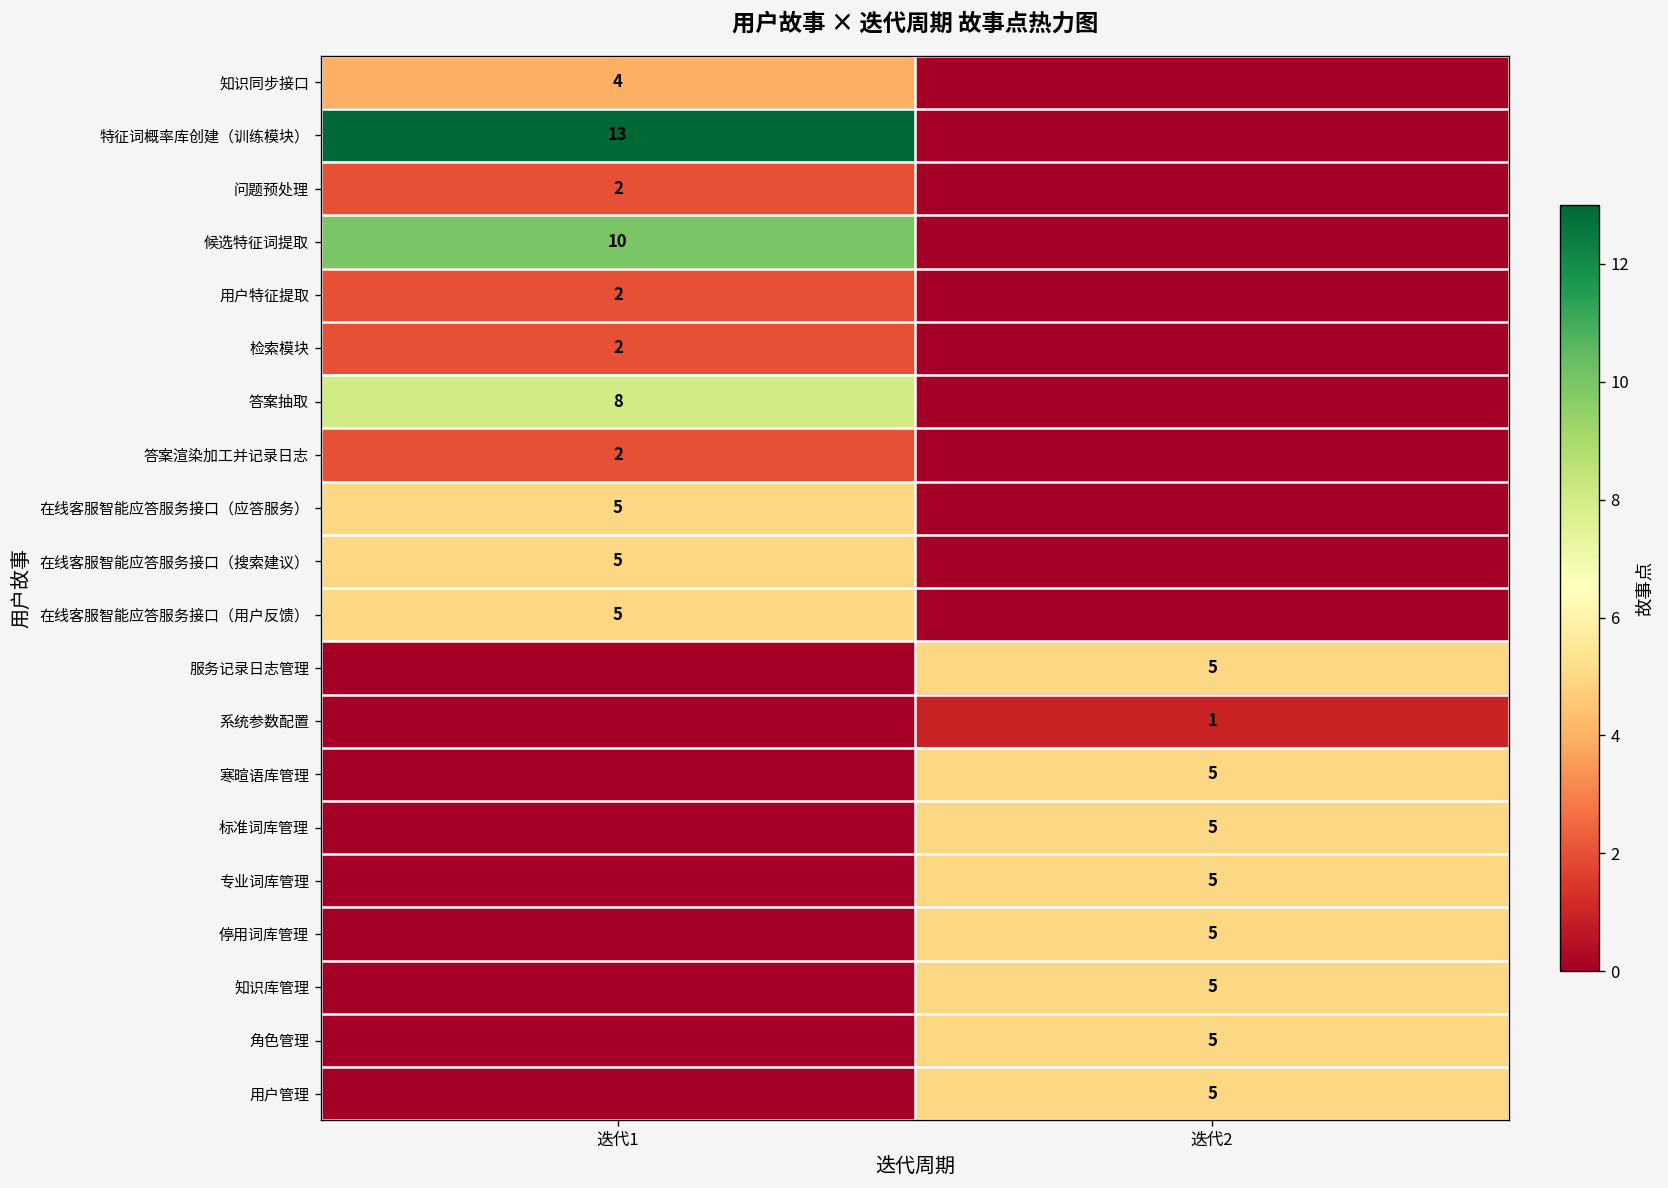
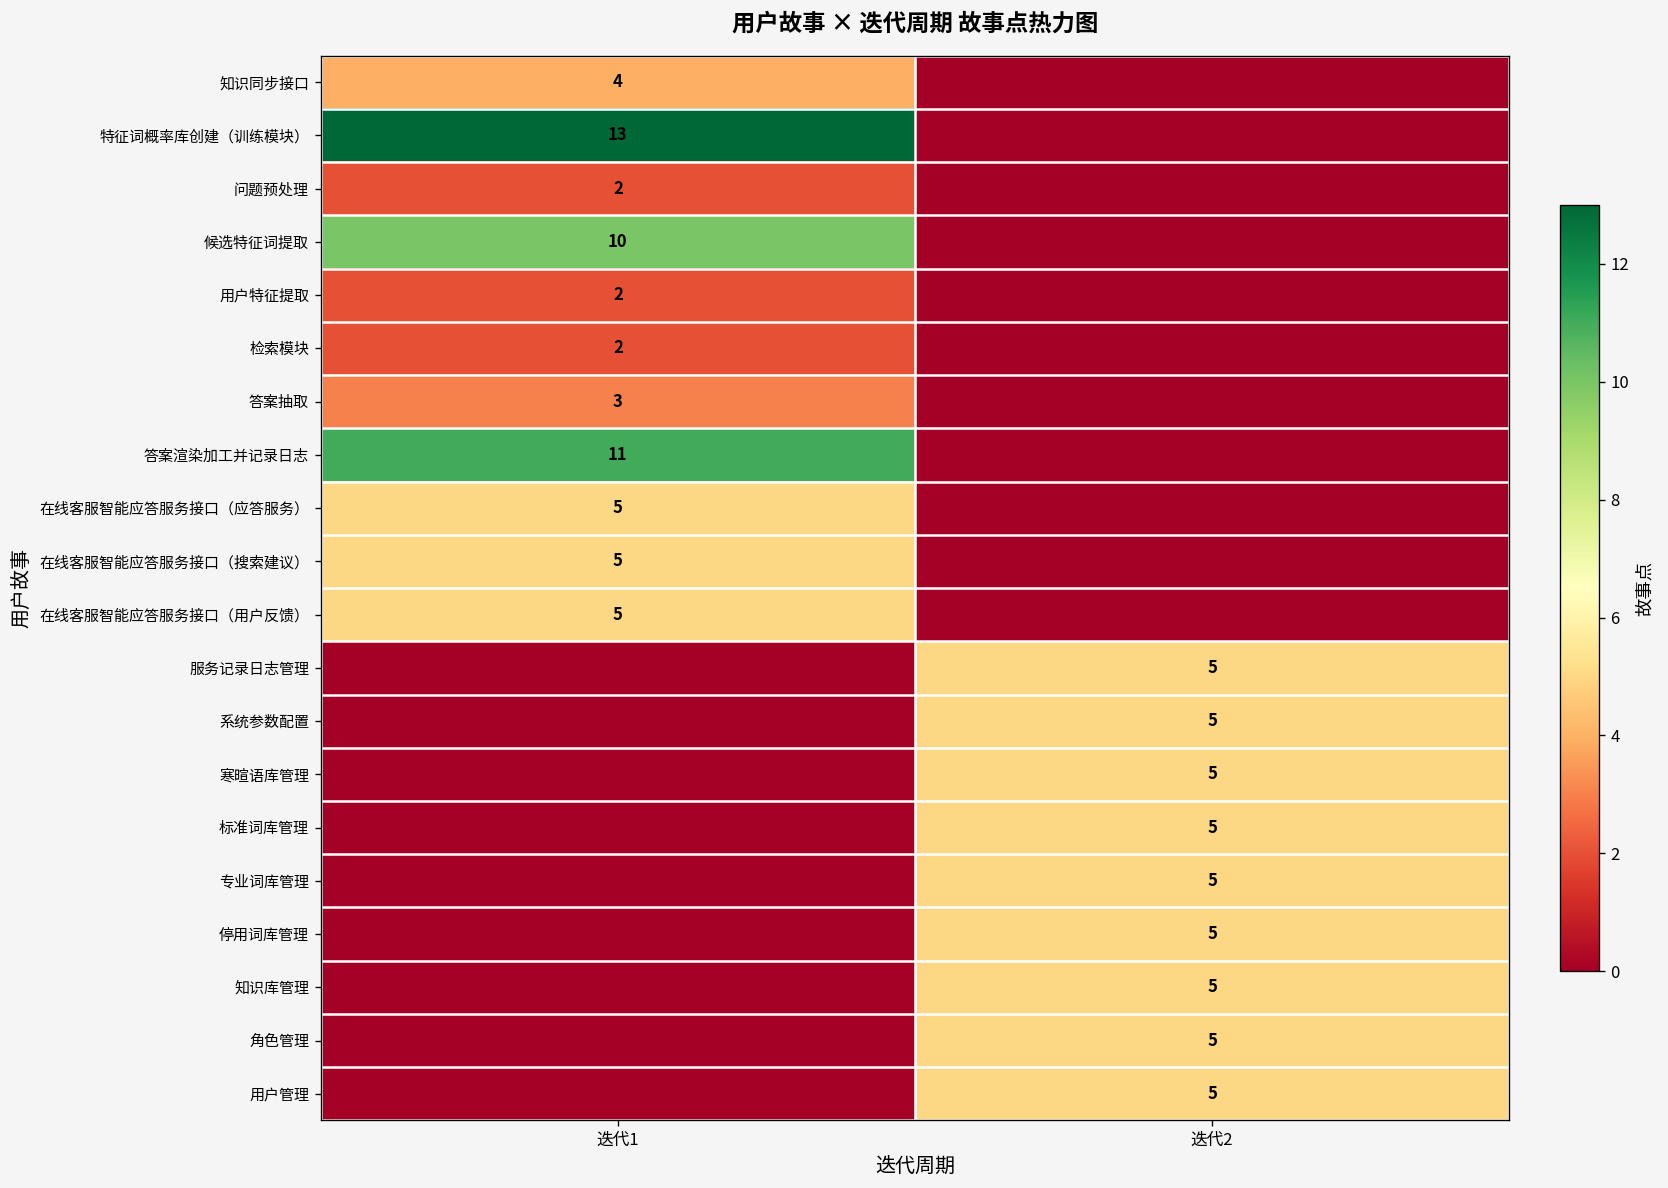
答案抽取, 迭代1: 8 -> 3
答案渲染加工并记录日志, 迭代1: 2 -> 11
系统参数配置, 迭代2: 1 -> 5
